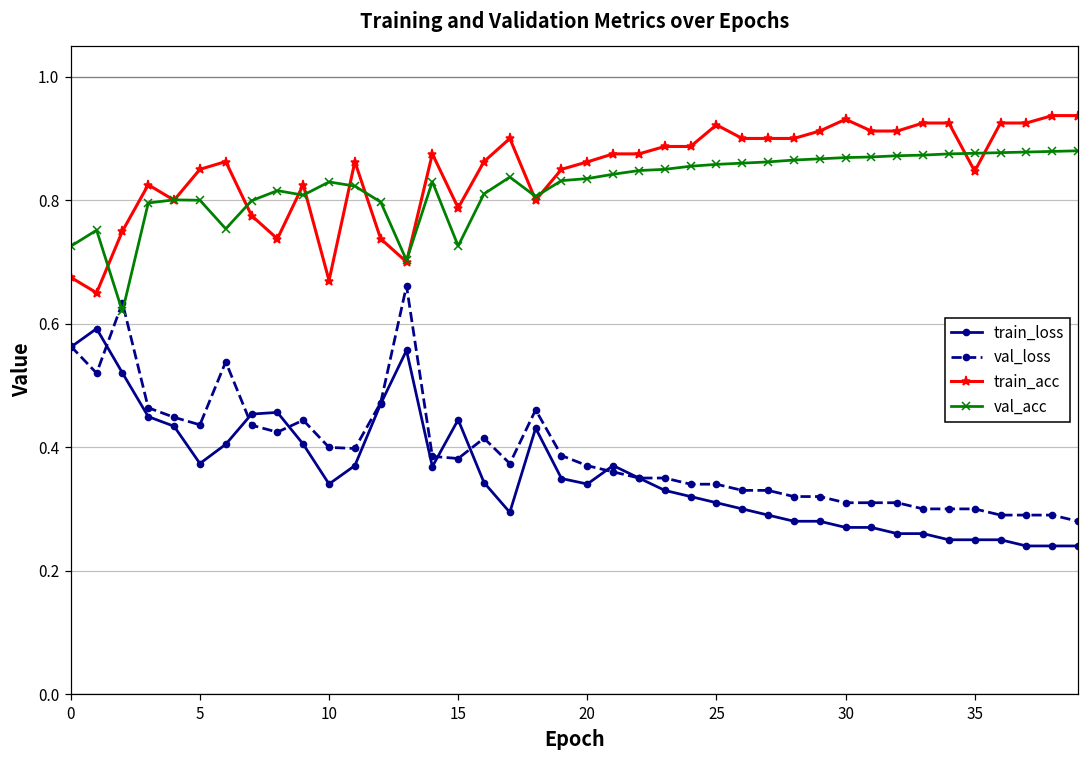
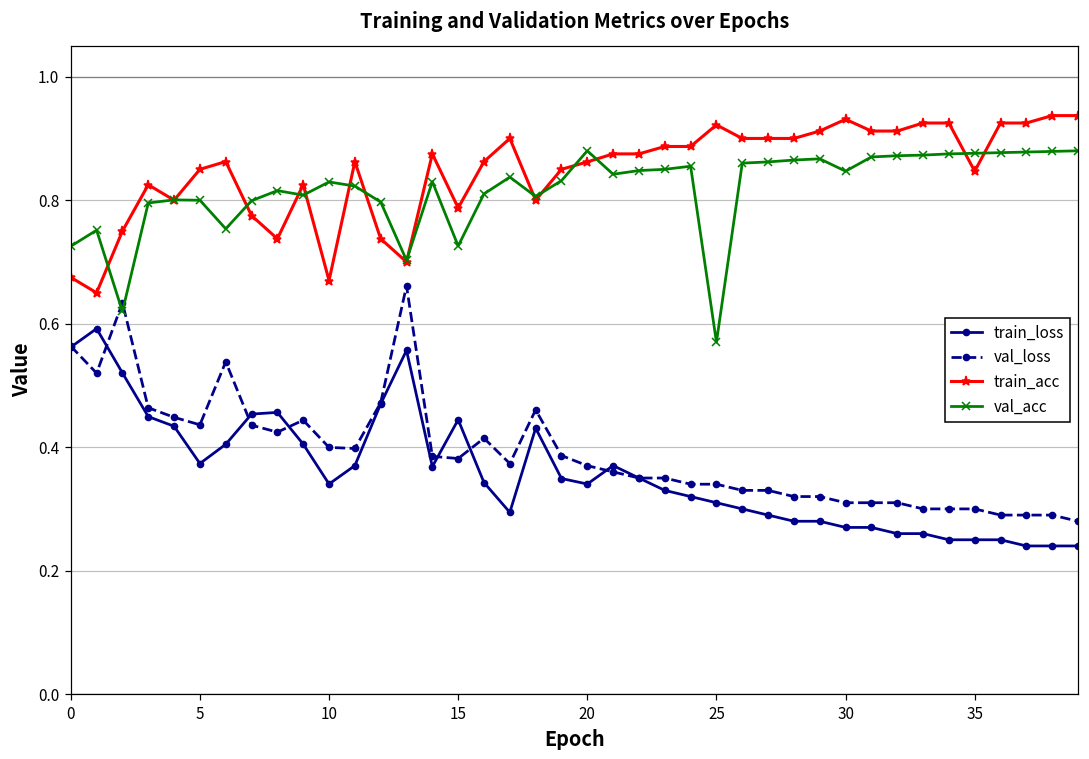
val_acc, 20: 0.84 -> 0.88
val_acc, 25: 0.86 -> 0.57
val_acc, 30: 0.87 -> 0.85
